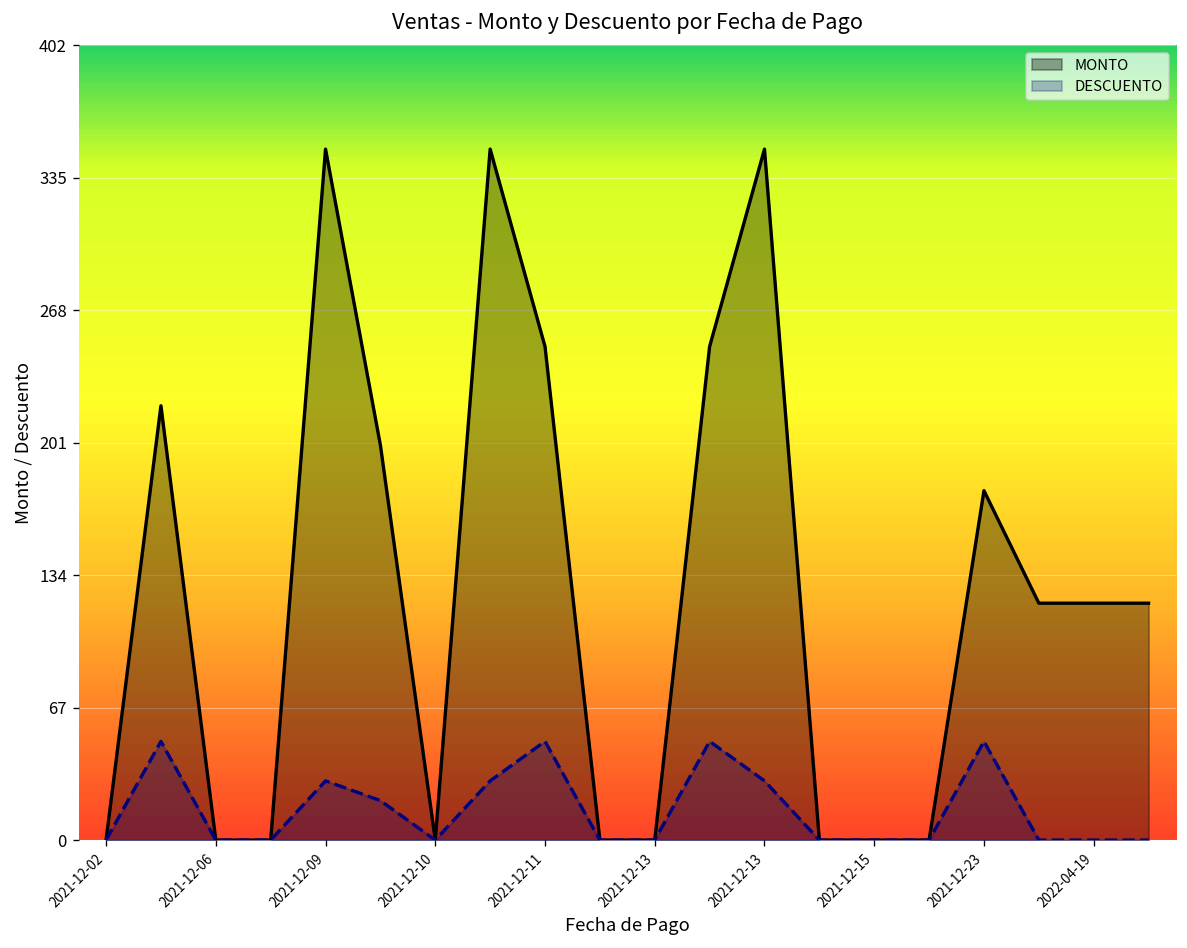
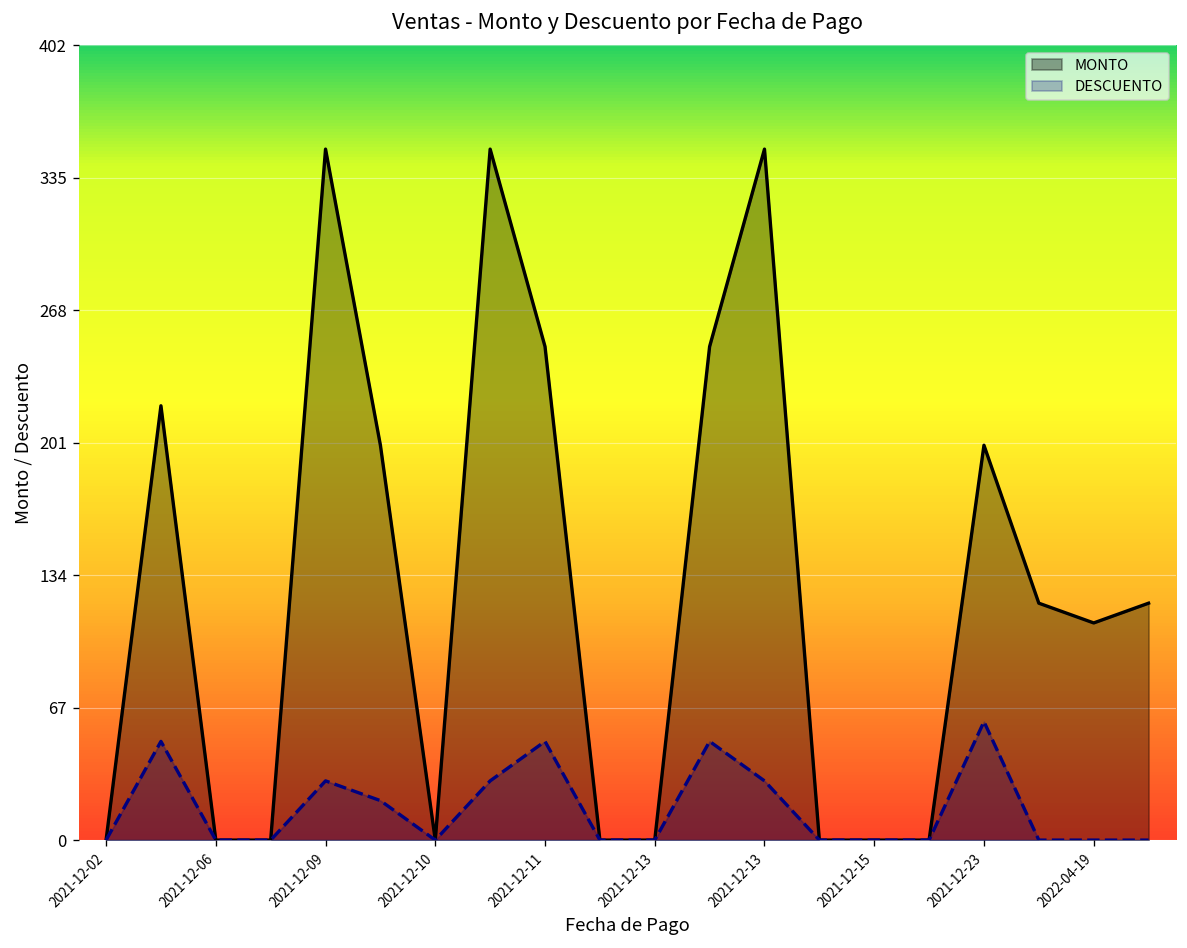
MONTO, 2021-12-23: 177 -> 200
DESCUENTO, 2021-12-23: 50 -> 60
MONTO, 2022-04-19: 120 -> 110
